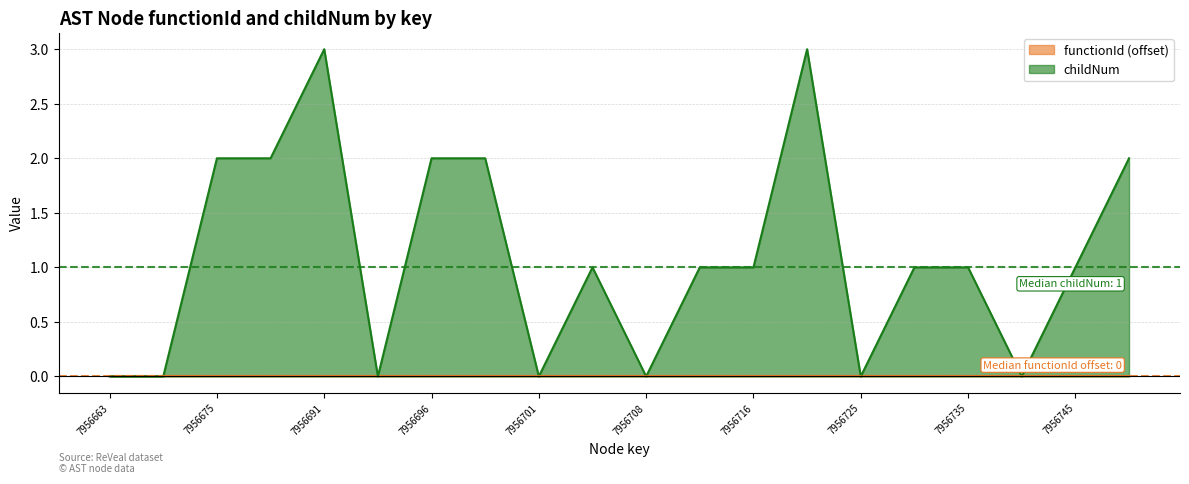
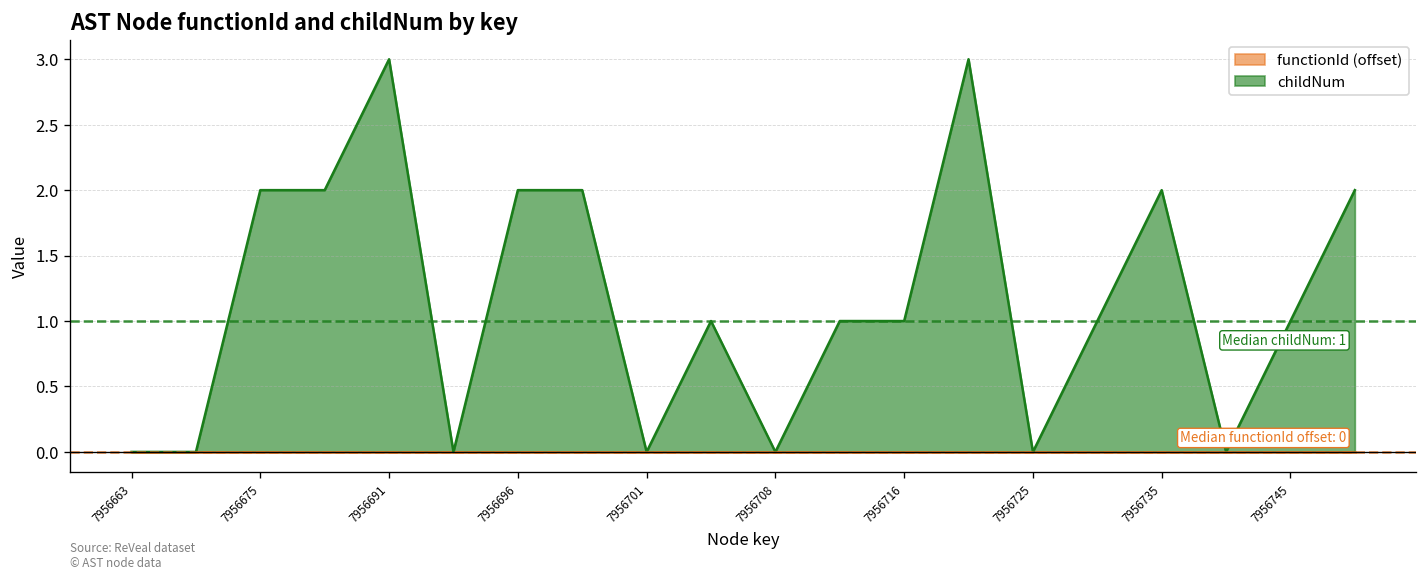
childNum, 7956735: 1 -> 2
